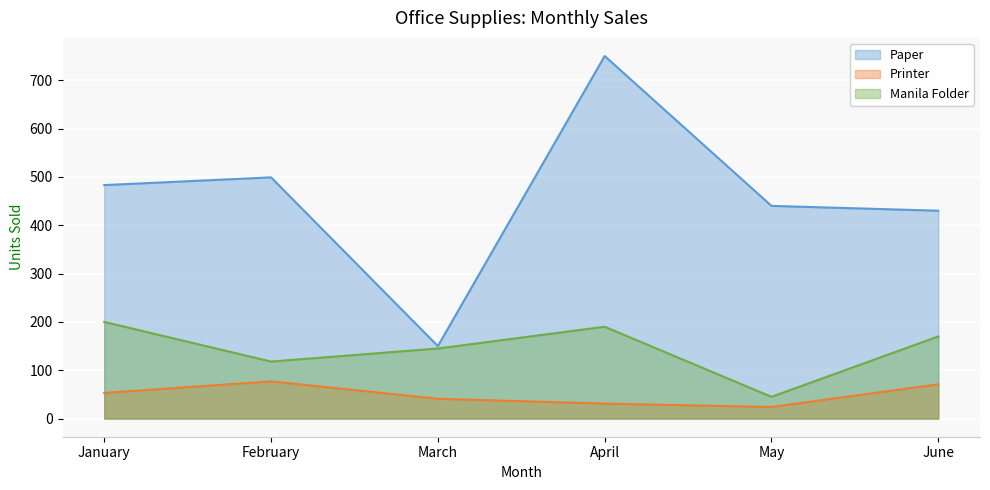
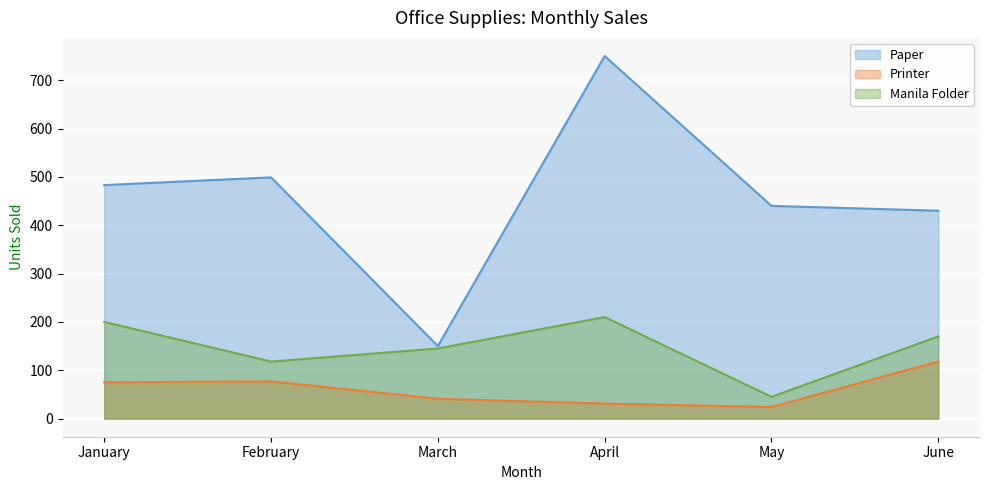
Printer, January: 50 -> 80
Manila Folder, April: 190 -> 210
Printer, June: 70 -> 120
